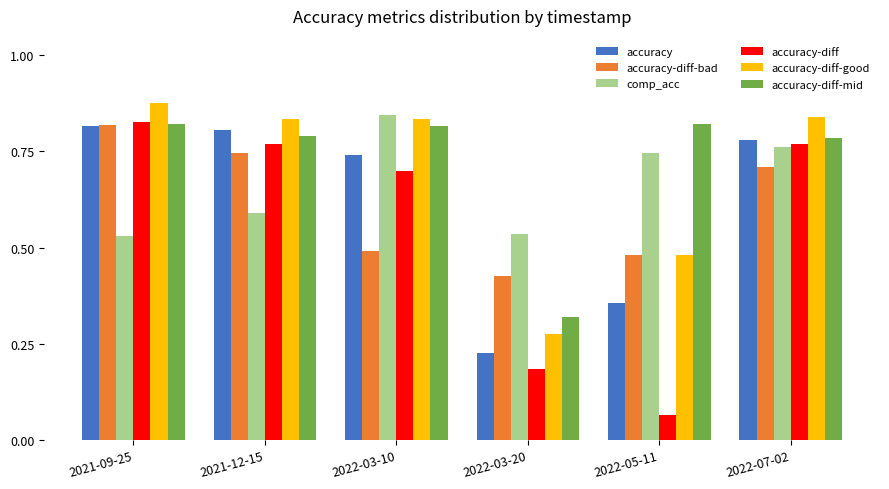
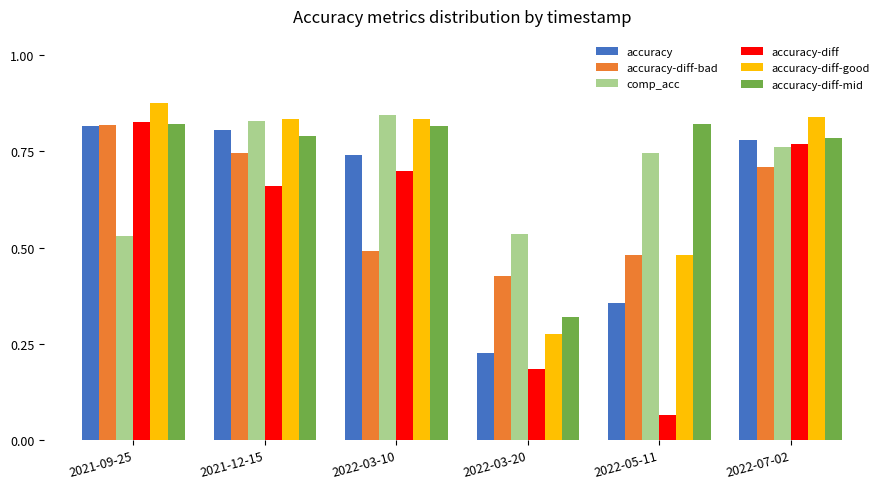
comp_acc, 2021-12-15: 0.59 -> 0.83
accuracy-diff, 2021-12-15: 0.77 -> 0.66
